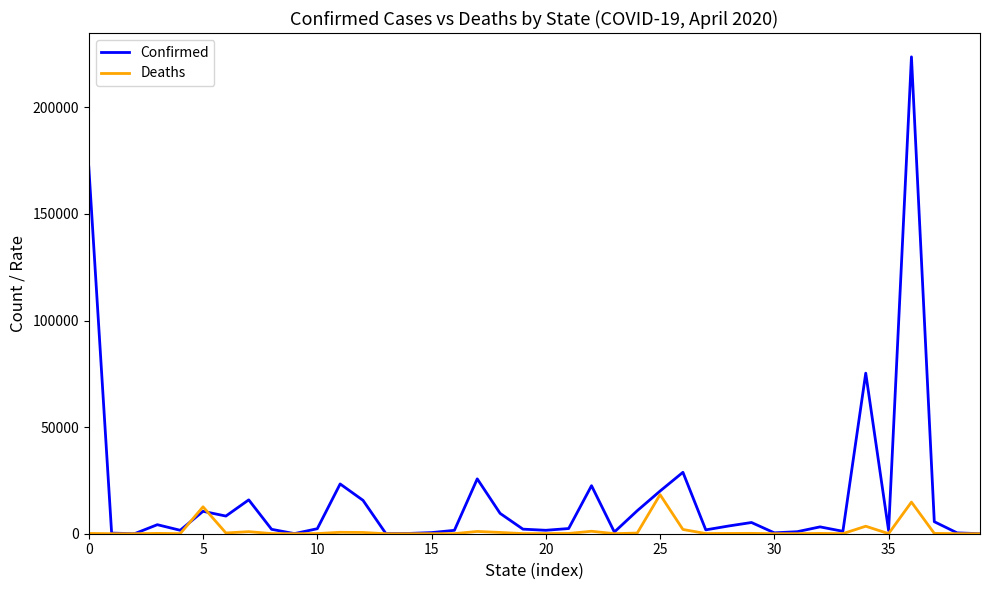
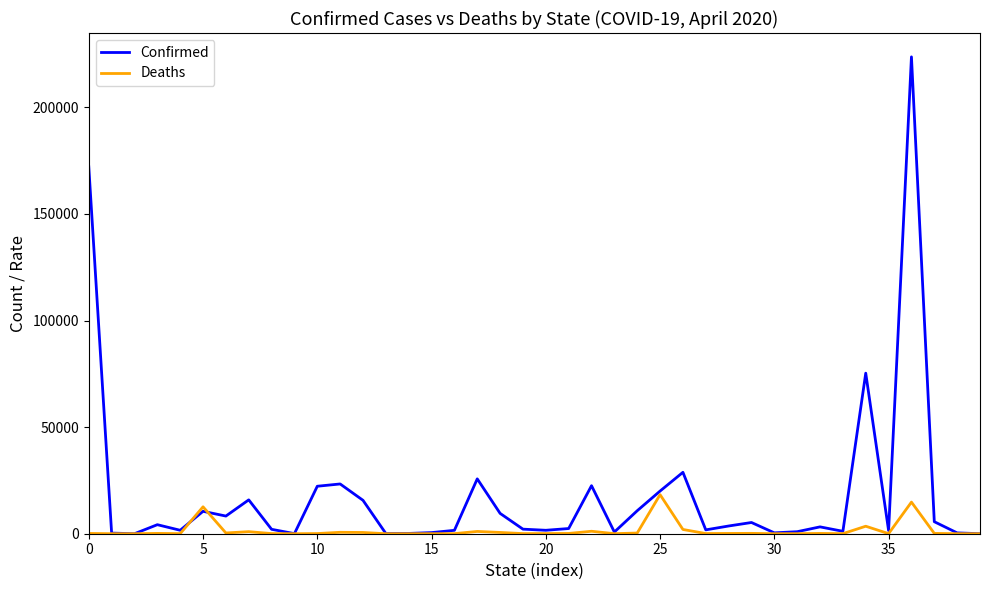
Confirmed, 10: 2000 -> 22000
